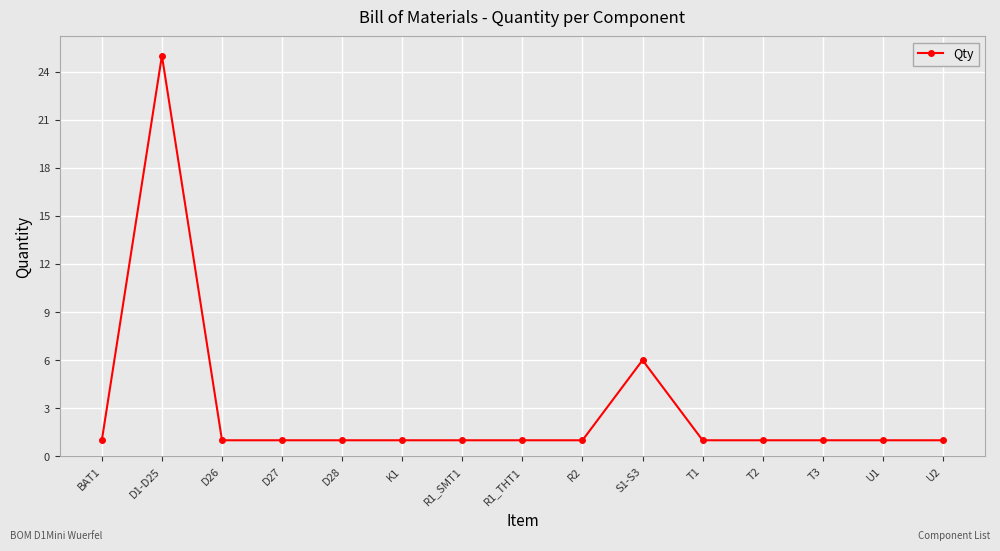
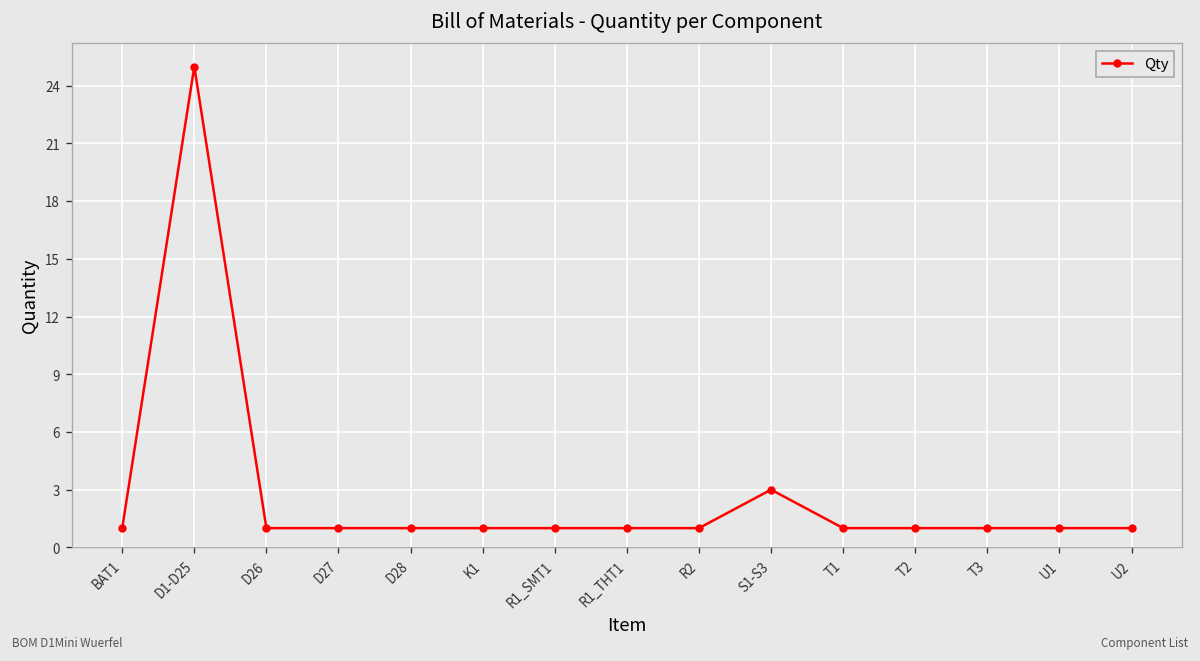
S1-S3: 6 -> 3
